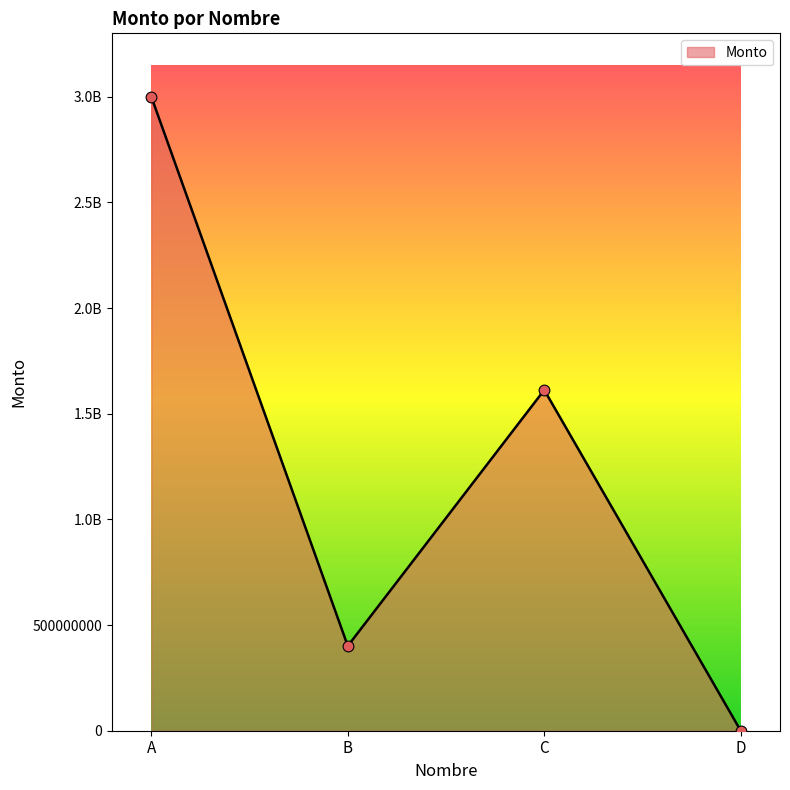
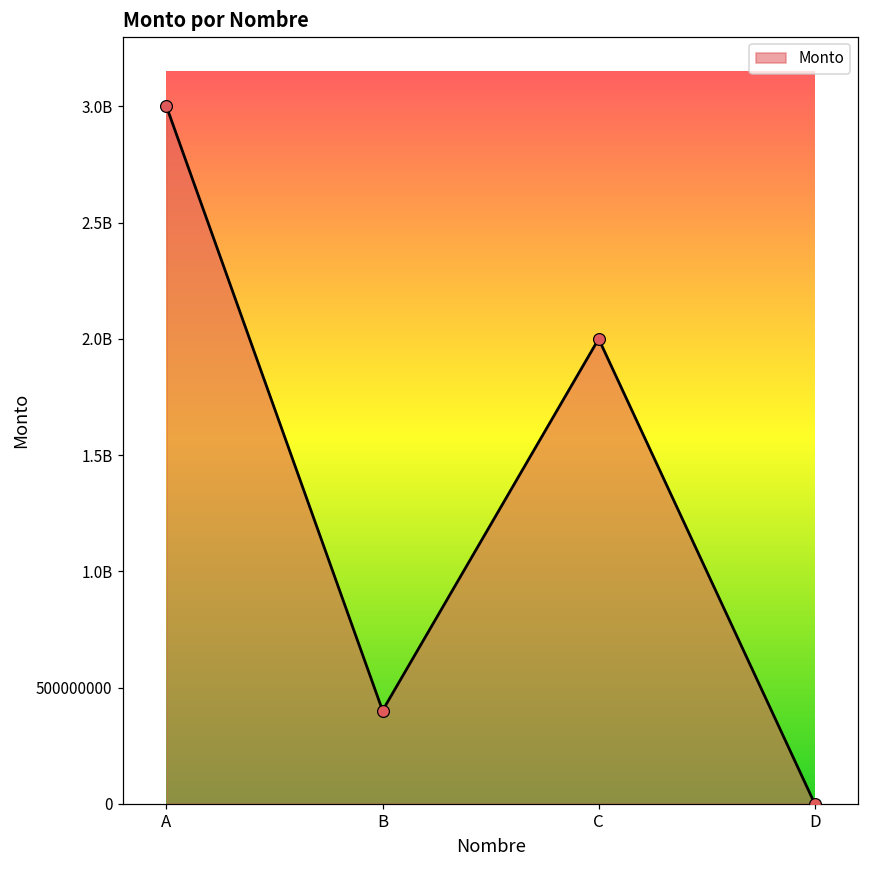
C: 1610000000 -> 2000000000
